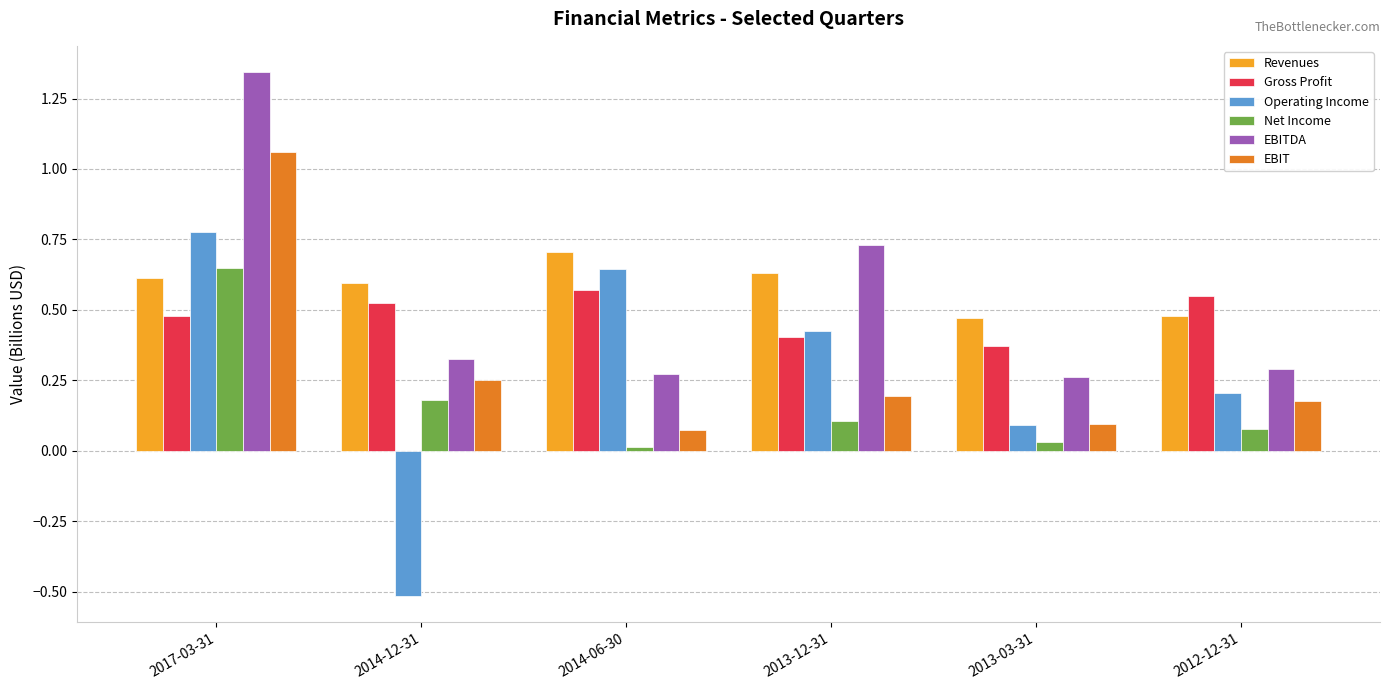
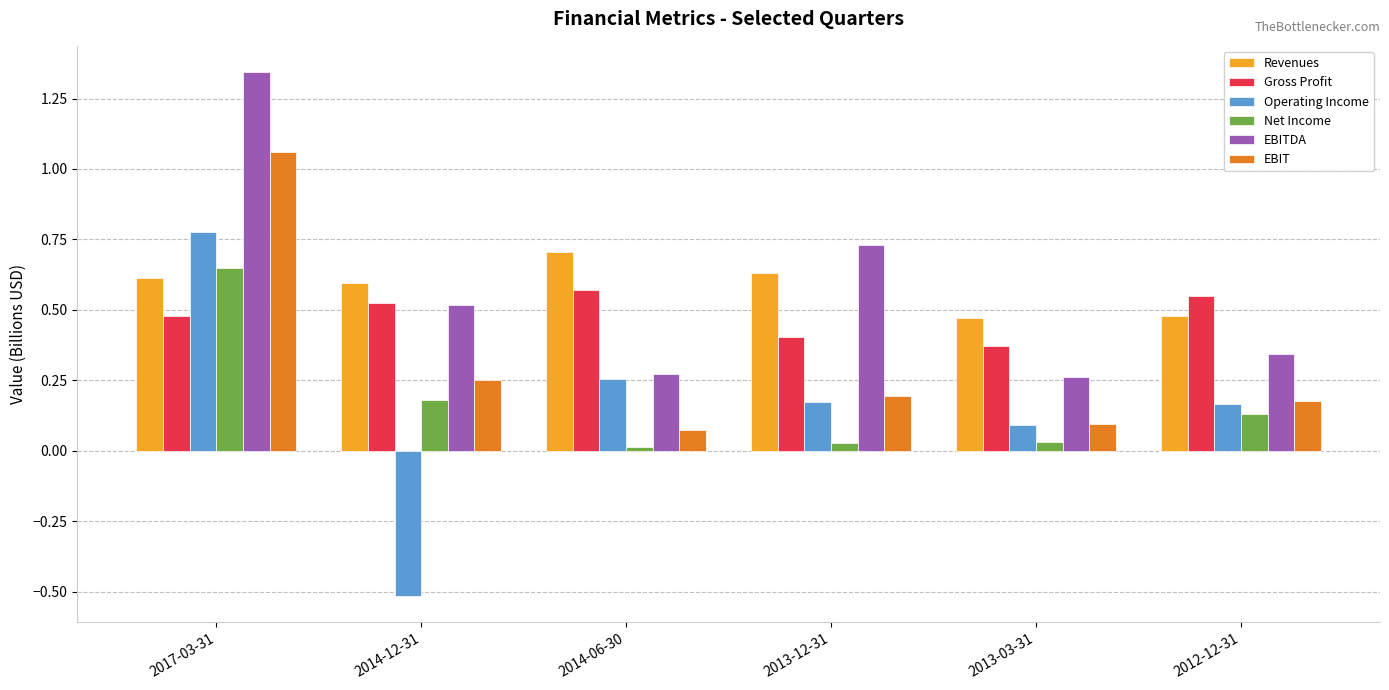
EBITDA, 2014-12-31: 0.32 -> 0.52
Operating Income, 2014-06-30: 0.65 -> 0.25
Operating Income, 2013-12-31: 0.42 -> 0.17
Net Income, 2013-12-31: 0.11 -> 0.03
Operating Income, 2012-12-31: 0.21 -> 0.17
Net Income, 2012-12-31: 0.08 -> 0.13
EBITDA, 2012-12-31: 0.29 -> 0.34
